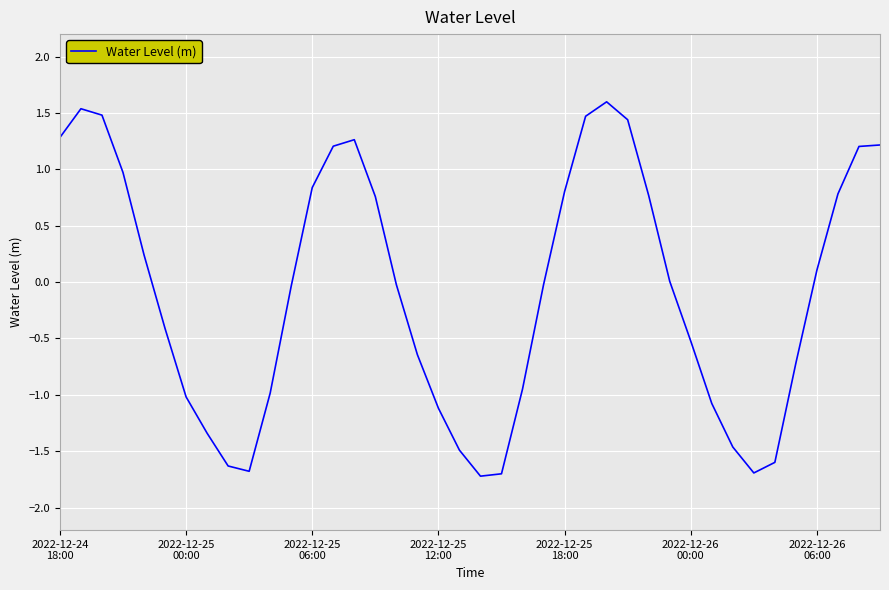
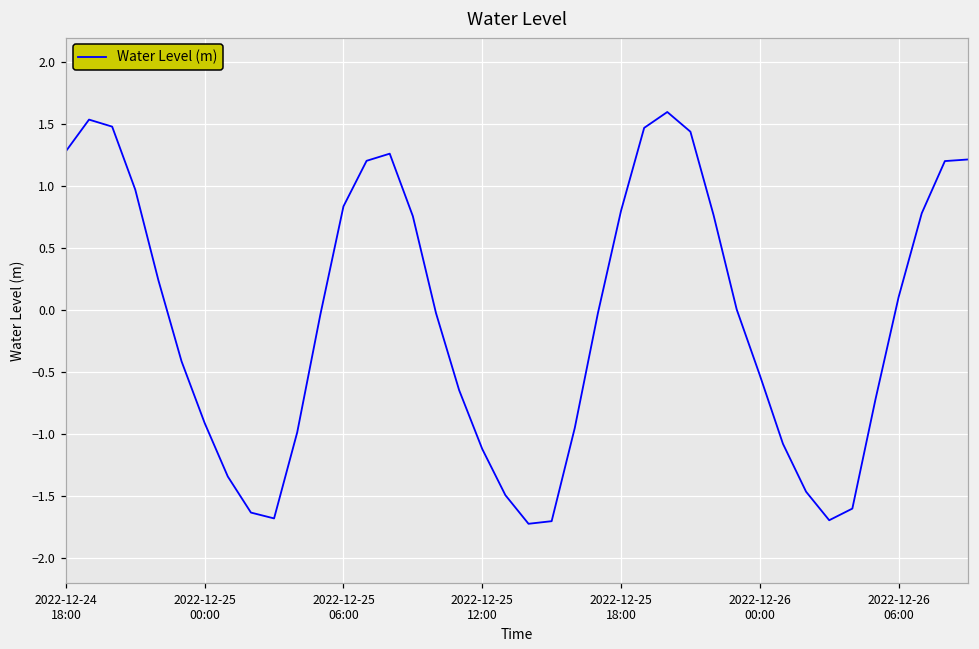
2022-12-25 00:00: -1.02 -> -0.91
